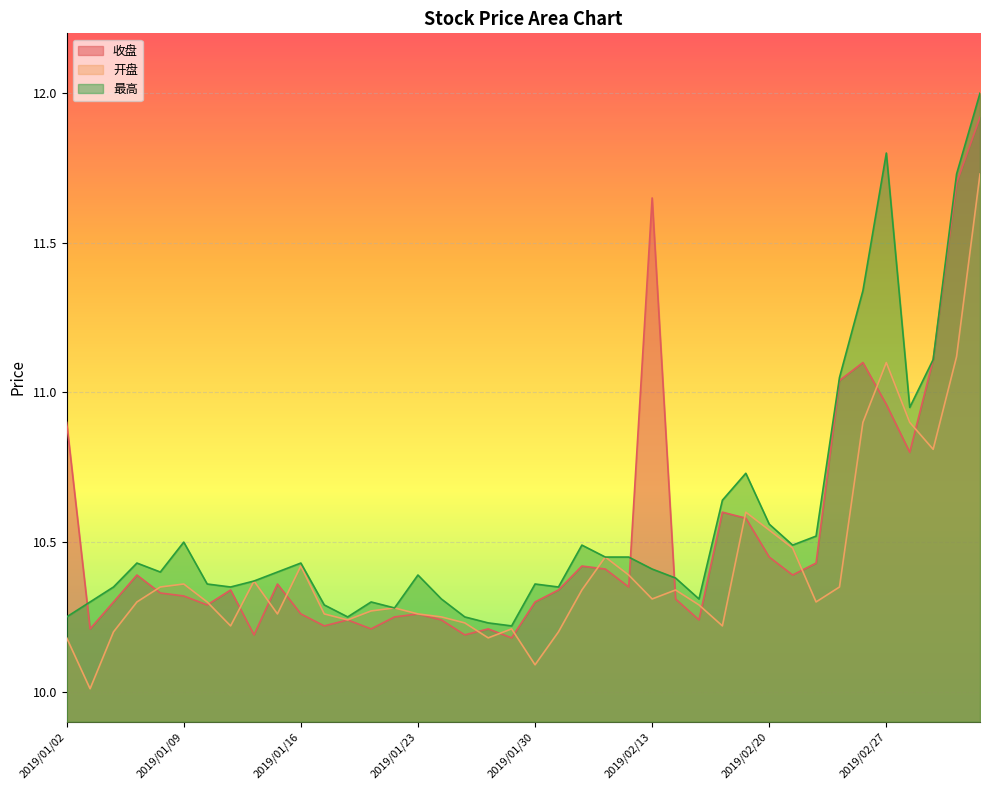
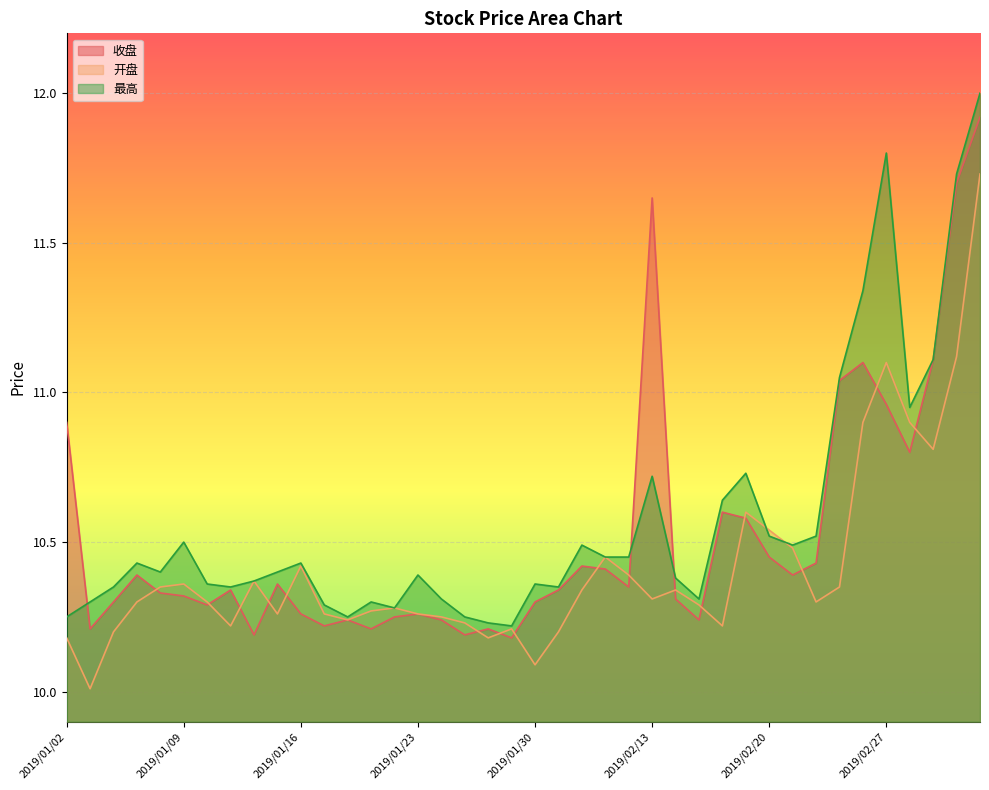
最高, 2019/02/13: 10.41 -> 10.72
最高, 2019/02/20: 10.56 -> 10.52
